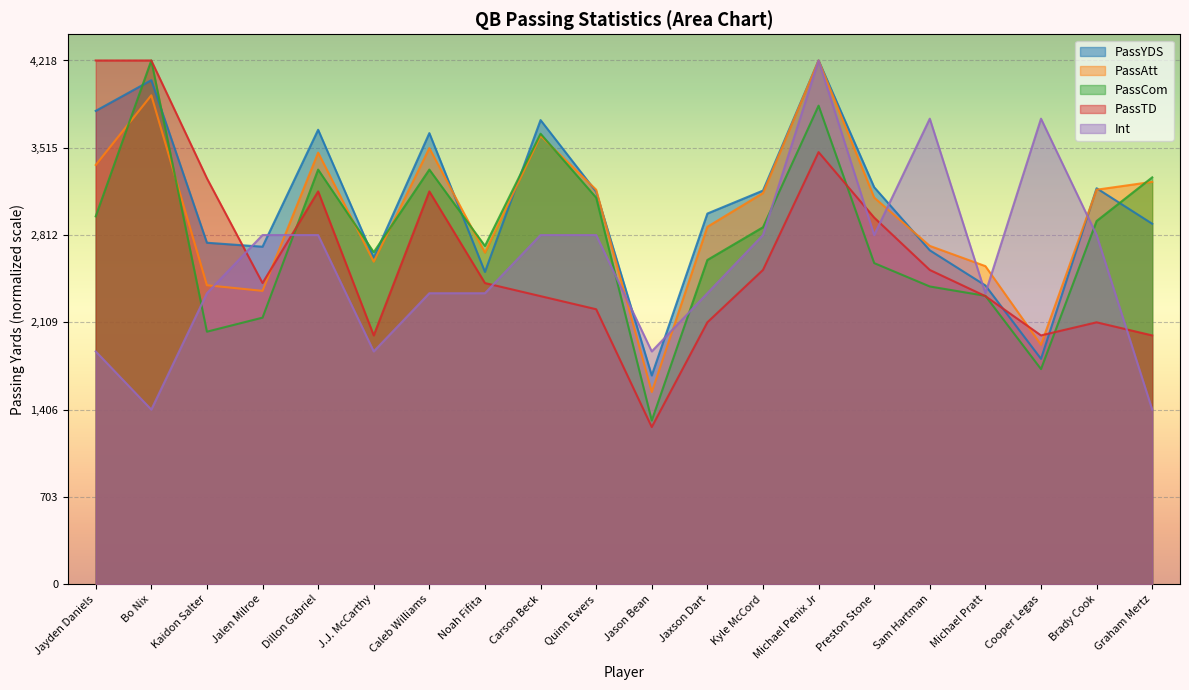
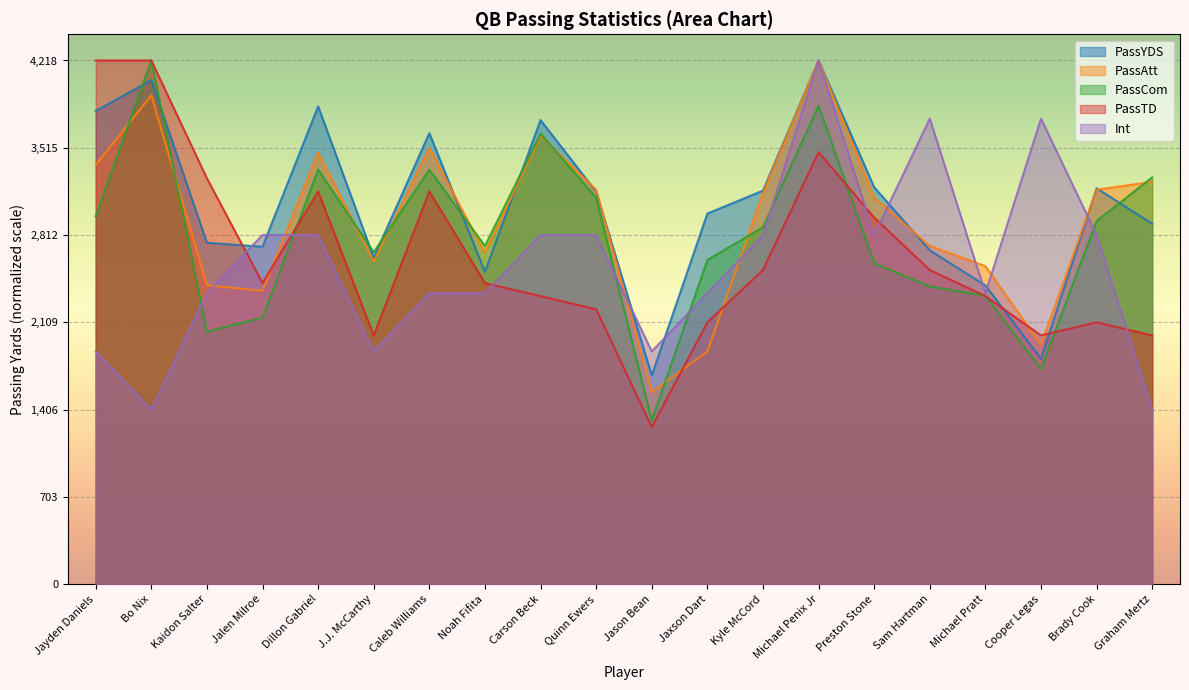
PassYDS, Dillon Gabriel: 3,660 -> 3,850
PassAtt, Jaxson Dart: 2,880 -> 1,870
